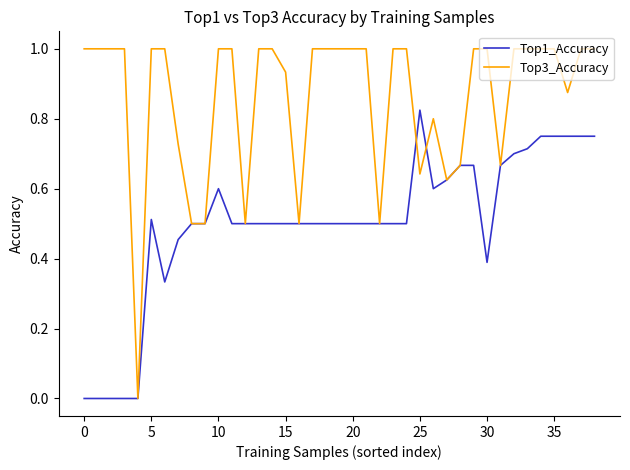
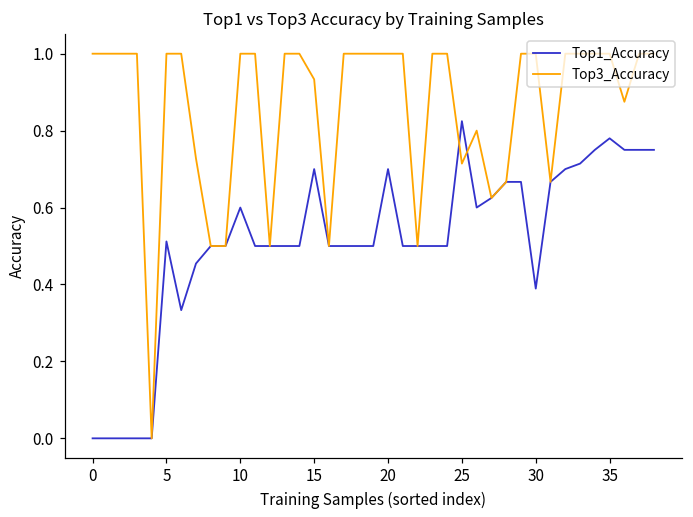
Top1_Accuracy, 15: 0.5 -> 0.7
Top1_Accuracy, 20: 0.5 -> 0.7
Top3_Accuracy, 25: 0.64 -> 0.71
Top1_Accuracy, 35: 0.75 -> 0.78
